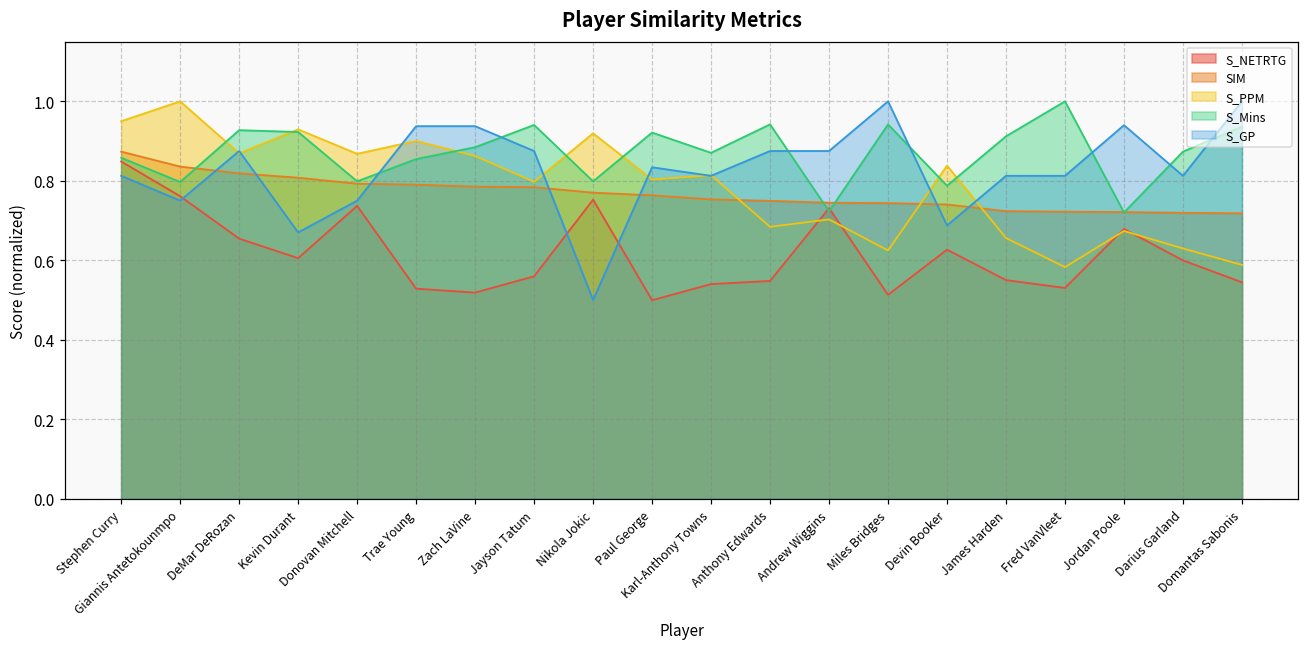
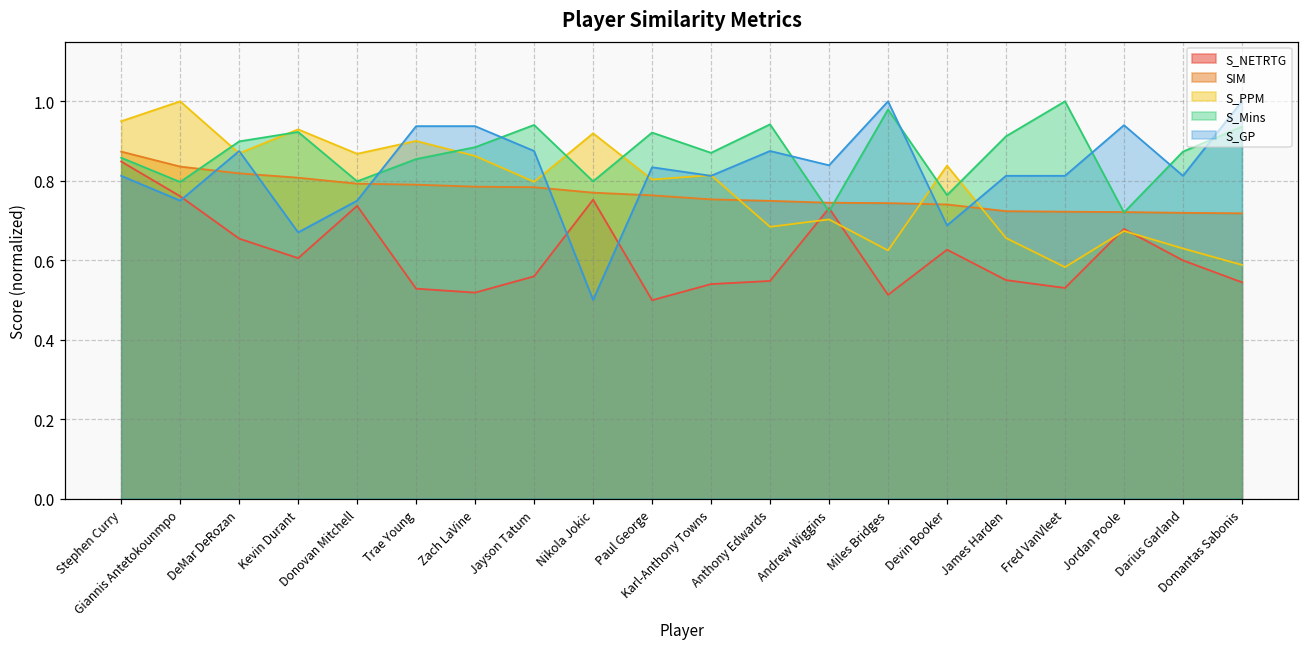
S_Mins, DeMar DeRozan: 0.93 -> 0.90
S_GP, Andrew Wiggins: 0.88 -> 0.84
S_Mins, Miles Bridges: 0.94 -> 0.98
S_Mins, Devin Booker: 0.79 -> 0.76
